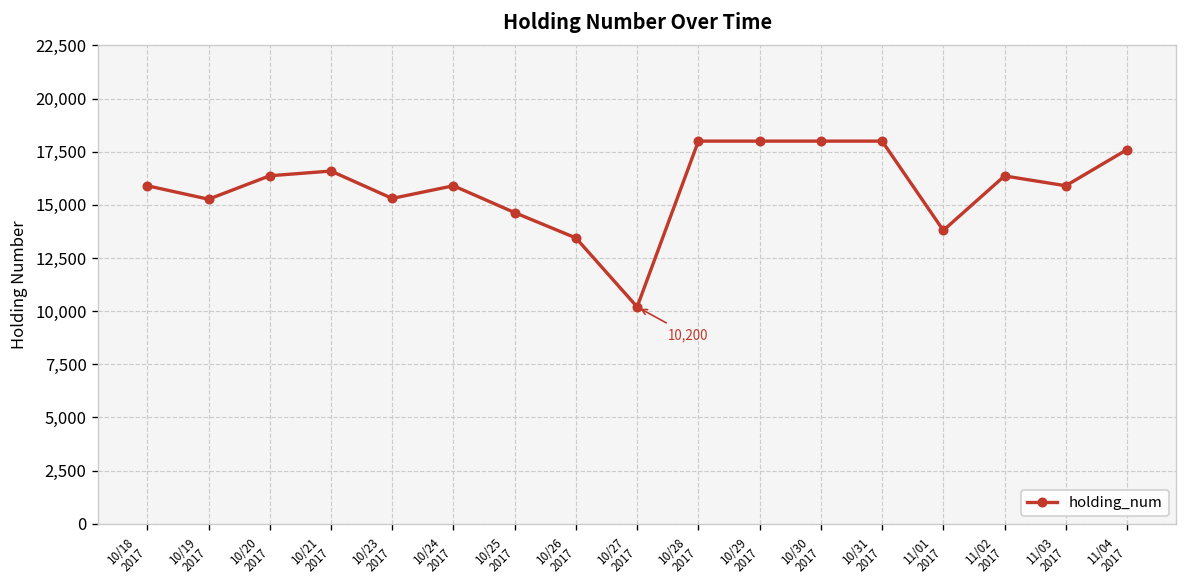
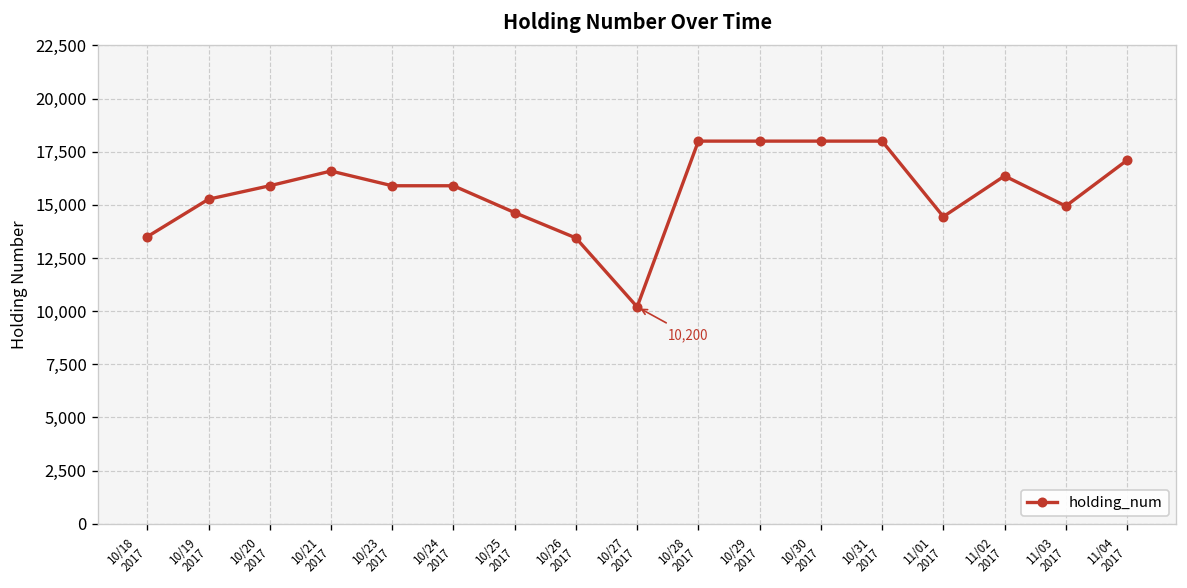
10/18 2017: 15,900 -> 13,500
10/20 2017: 16,400 -> 15,900
10/23 2017: 15,300 -> 15,900
11/01 2017: 13,800 -> 14,400
11/03 2017: 15,900 -> 14,900
11/04 2017: 17,600 -> 17,100
